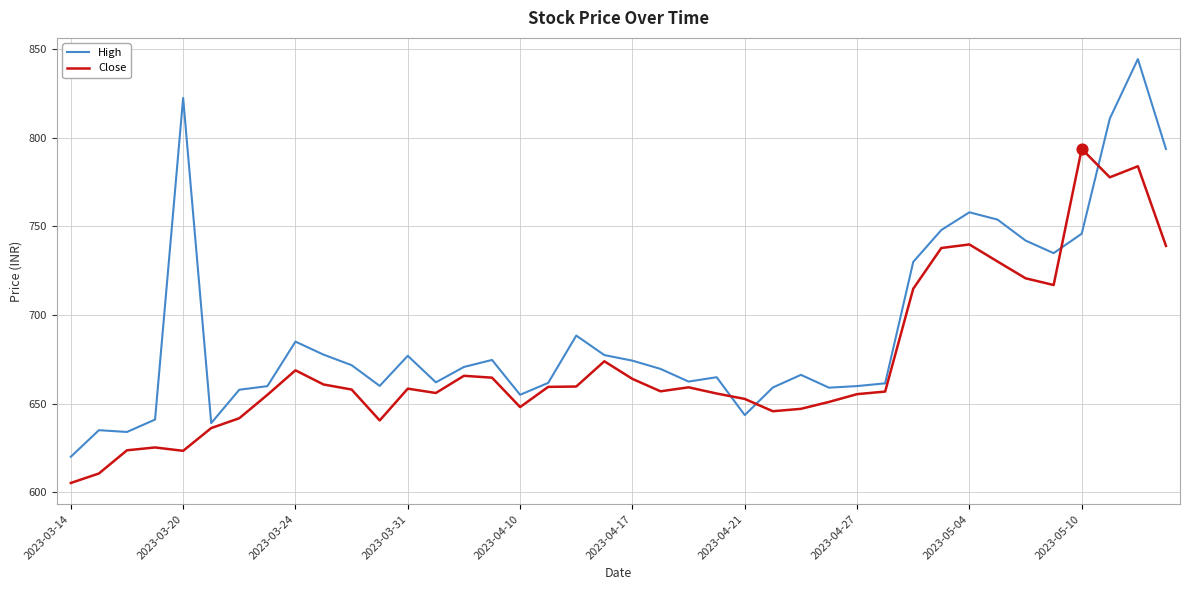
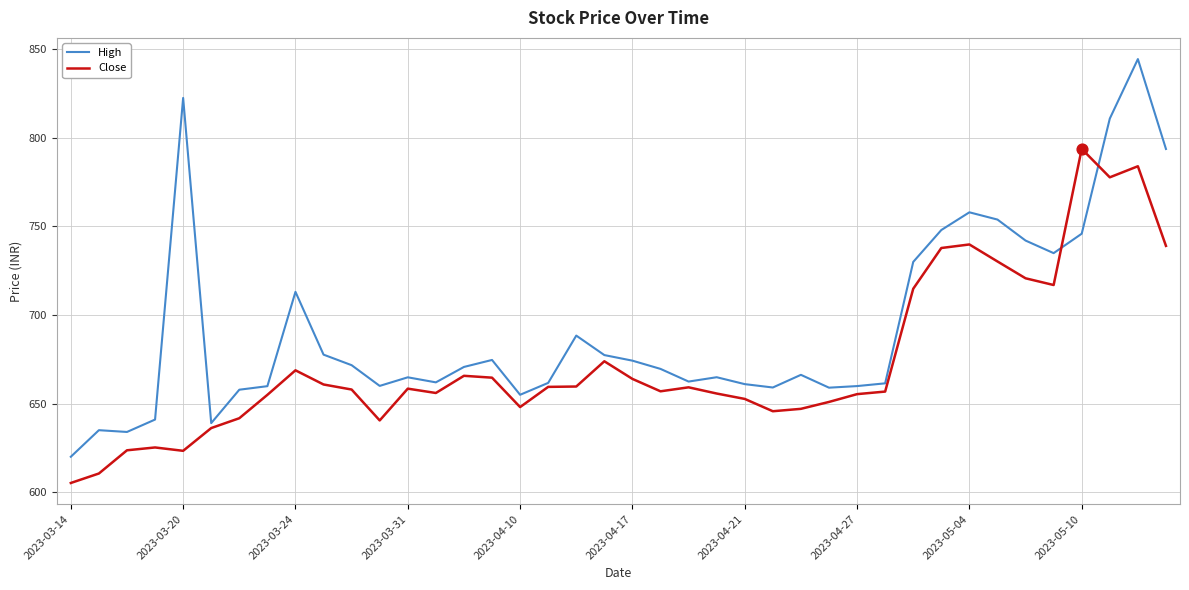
High, 2023-03-24: 685 -> 713
High, 2023-03-31: 677 -> 665
High, 2023-04-21: 644 -> 661
